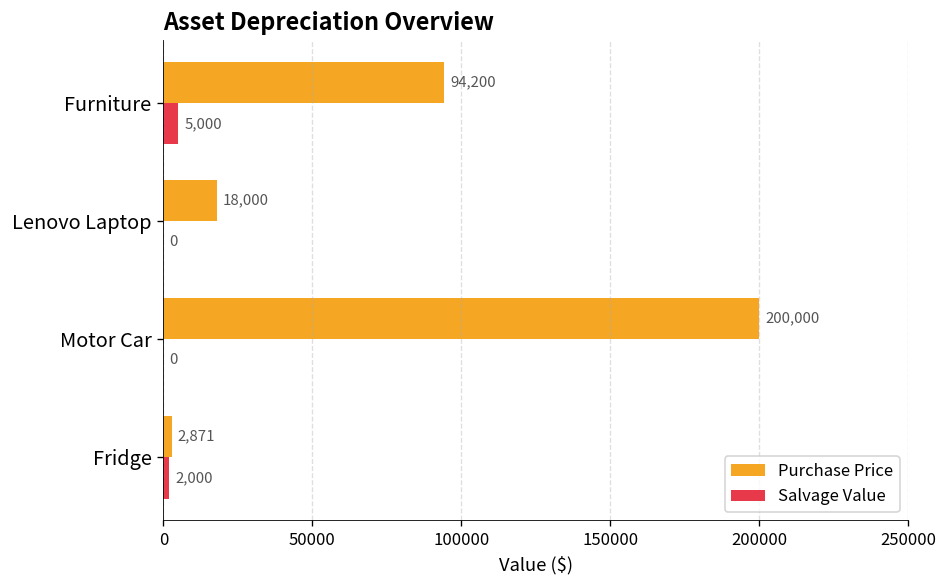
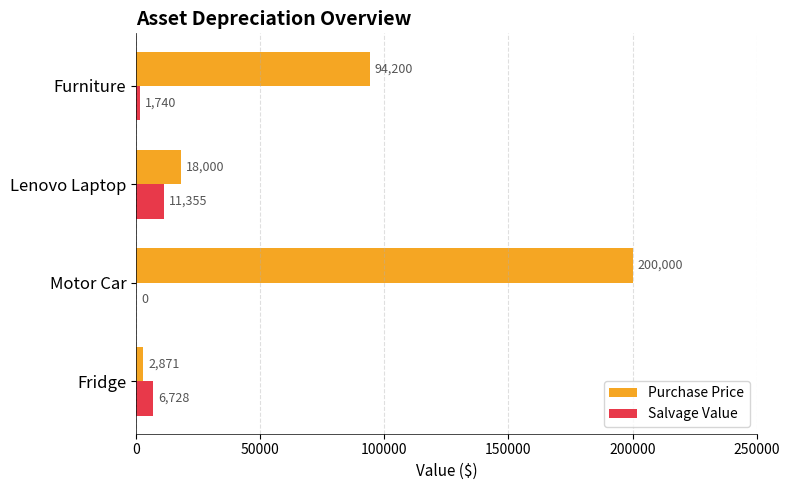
Salvage Value, Furniture: 5,000 -> 1,740
Salvage Value, Lenovo Laptop: 0 -> 11,355
Salvage Value, Fridge: 2,000 -> 6,728
